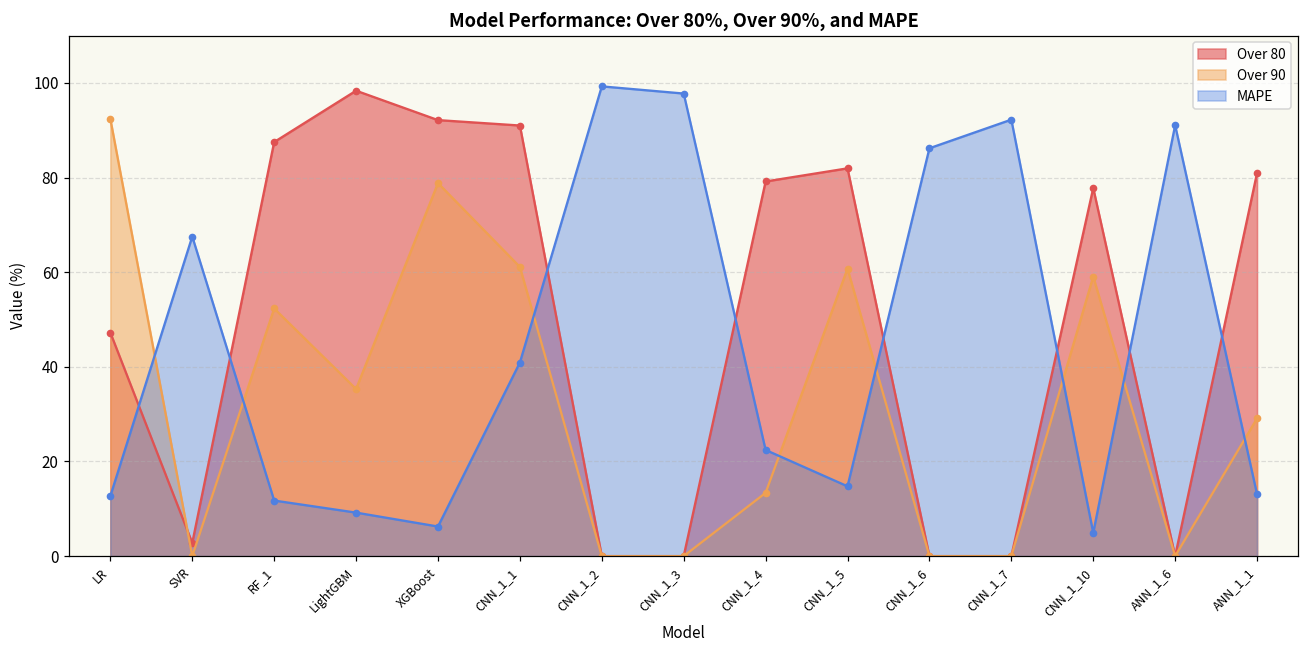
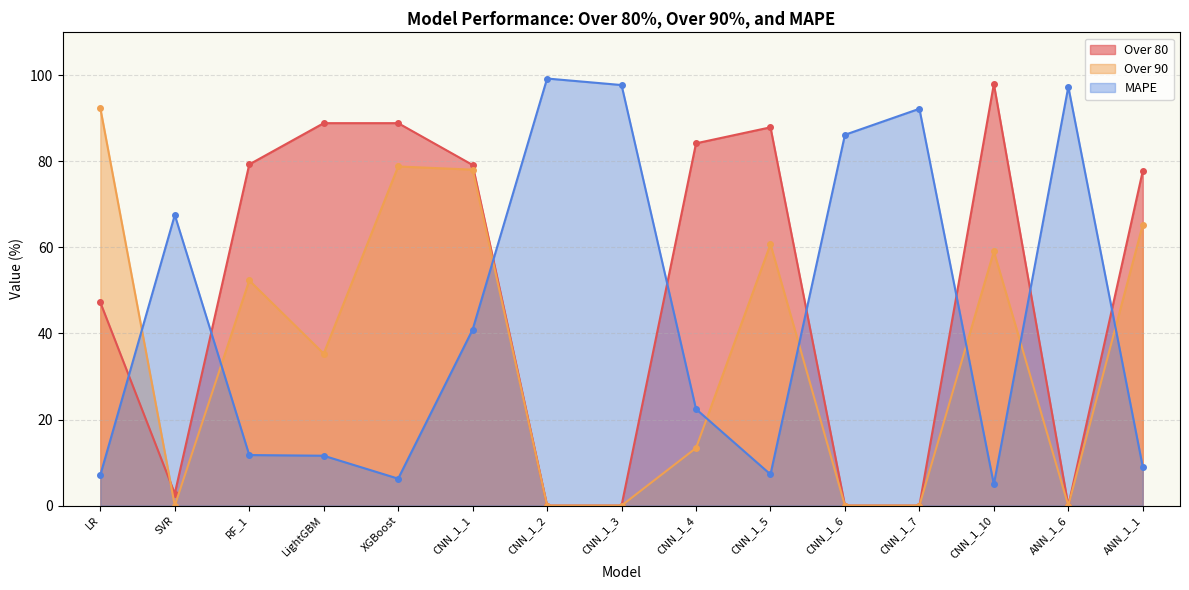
MAPE, LR: 13 -> 7
Over 80, RF_1: 88 -> 79
Over 80, LightGBM: 98 -> 89
MAPE, LightGBM: 9 -> 12
Over 80, XGBoost: 92 -> 89
Over 80, CNN_1_1: 91 -> 79
Over 90, CNN_1_1: 61 -> 78
Over 80, CNN_1_4: 79 -> 84
Over 80, CNN_1_5: 82 -> 88
MAPE, CNN_1_5: 15 -> 7
Over 80, CNN_1_10: 78 -> 98
MAPE, ANN_1_6: 91 -> 97
Over 80, ANN_1_1: 81 -> 78
Over 90, ANN_1_1: 29 -> 65
MAPE, ANN_1_1: 13 -> 9
